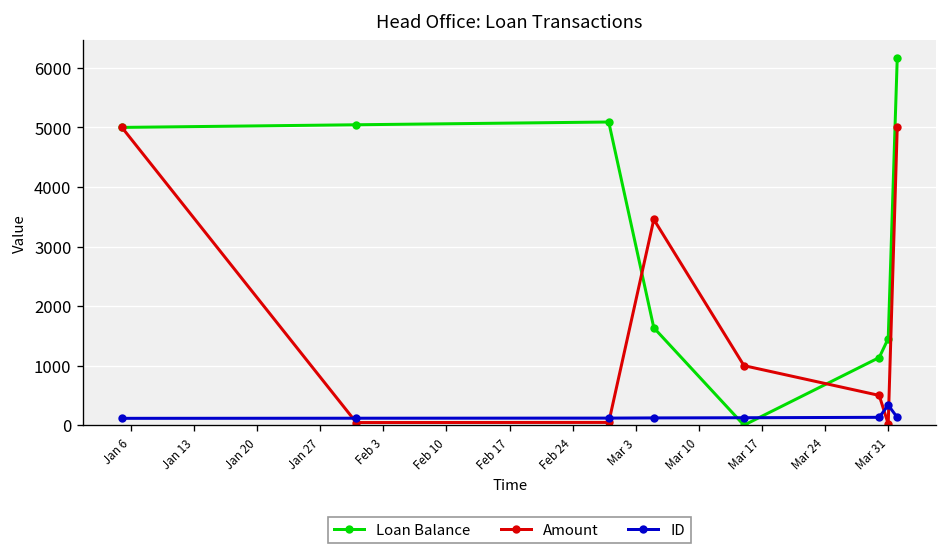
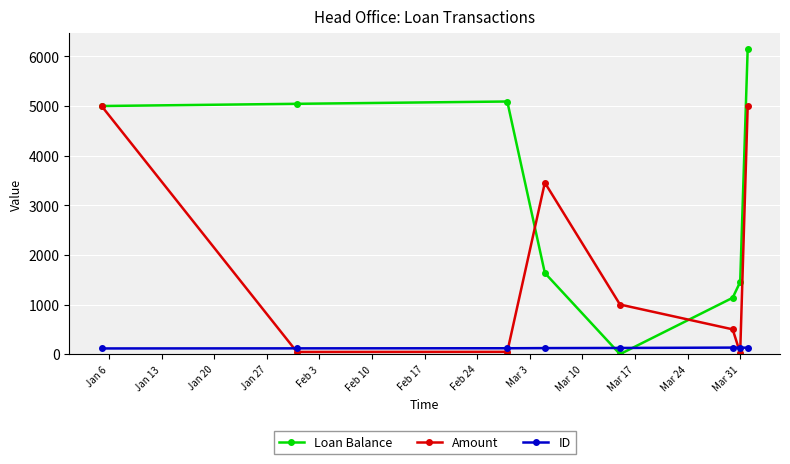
ID, Mar 31: 300 -> 100
